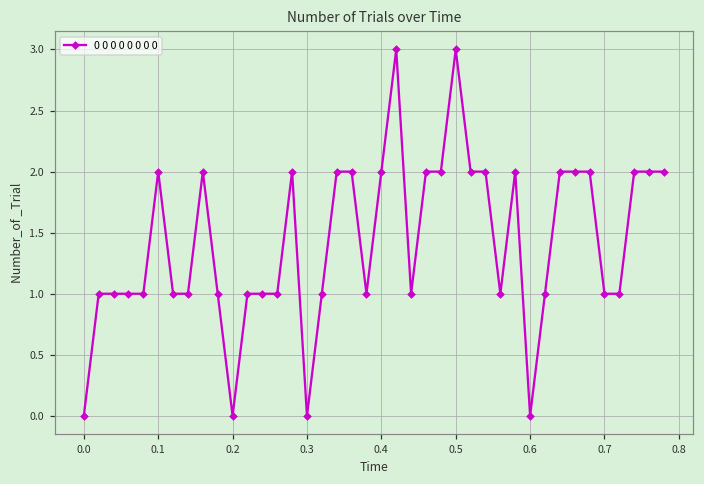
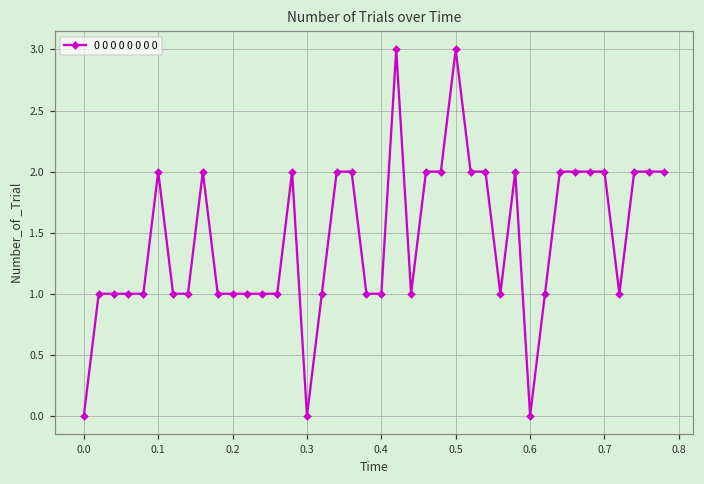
0.2: 0 -> 1
0.4: 2 -> 1
0.7: 1 -> 2
